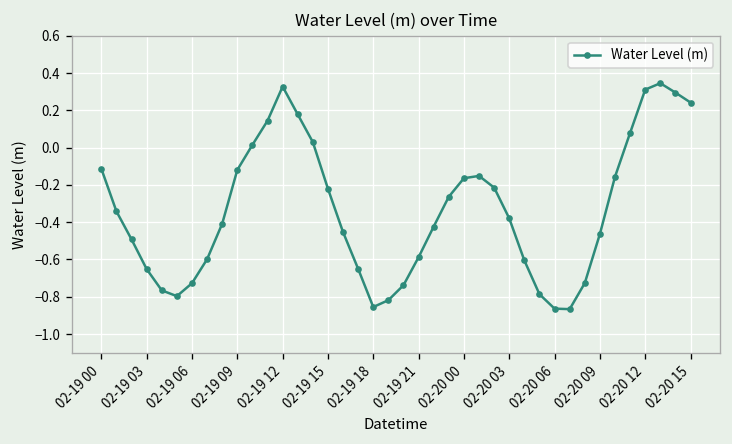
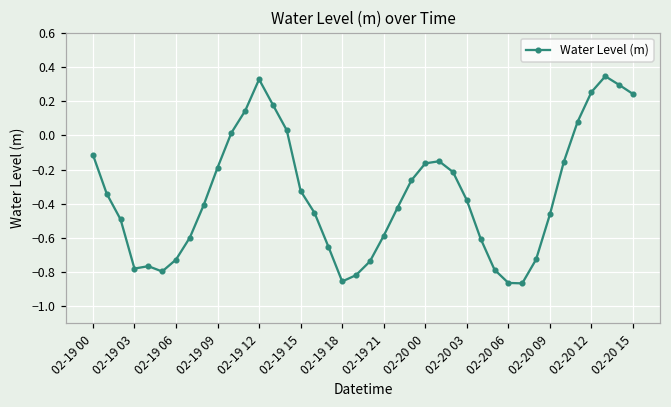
02-19 03: -0.65 -> -0.78
02-19 09: -0.12 -> -0.19
02-19 15: -0.22 -> -0.33
02-20 12: 0.31 -> 0.25
